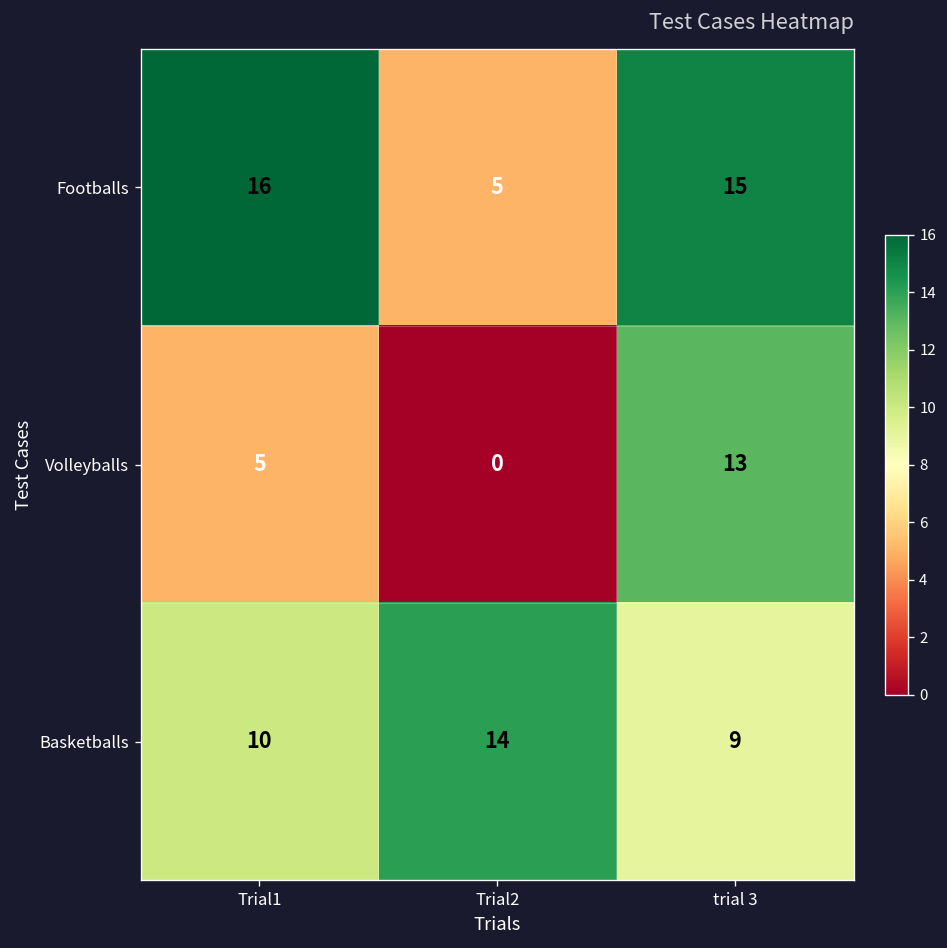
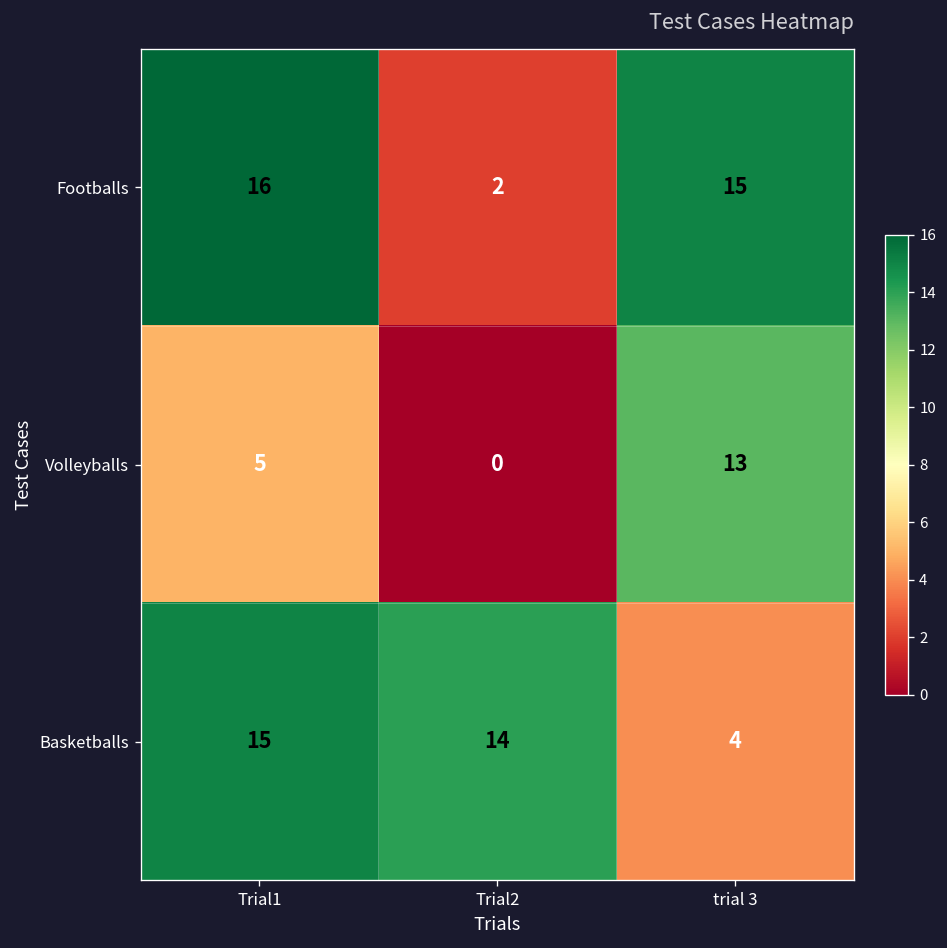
Footballs, Trial2: 5 -> 2
Basketballs, Trial1: 10 -> 15
Basketballs, trial 3: 9 -> 4
